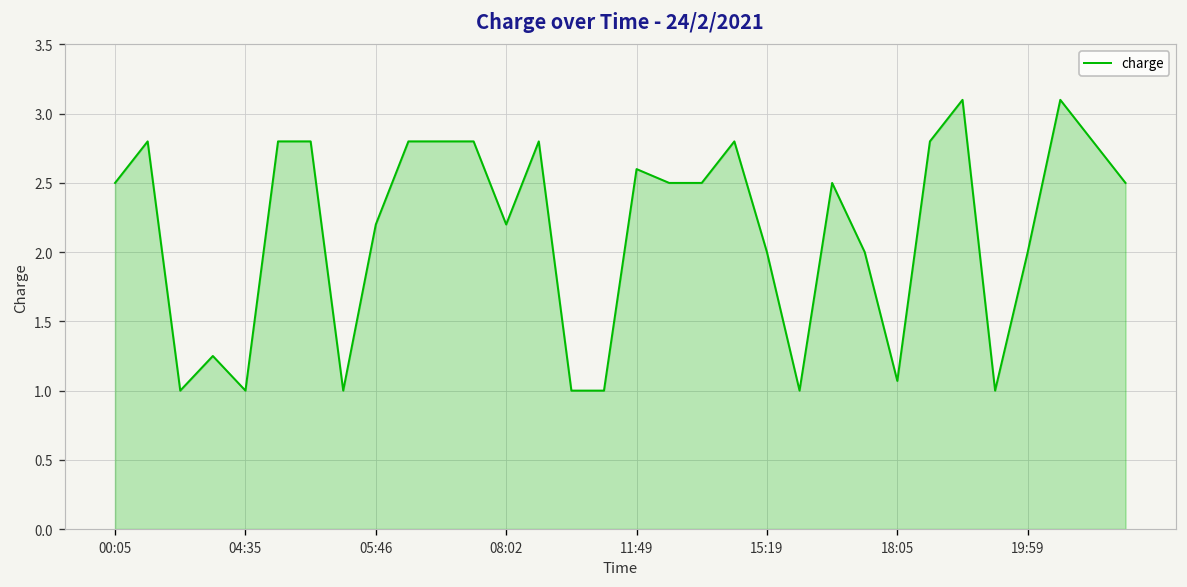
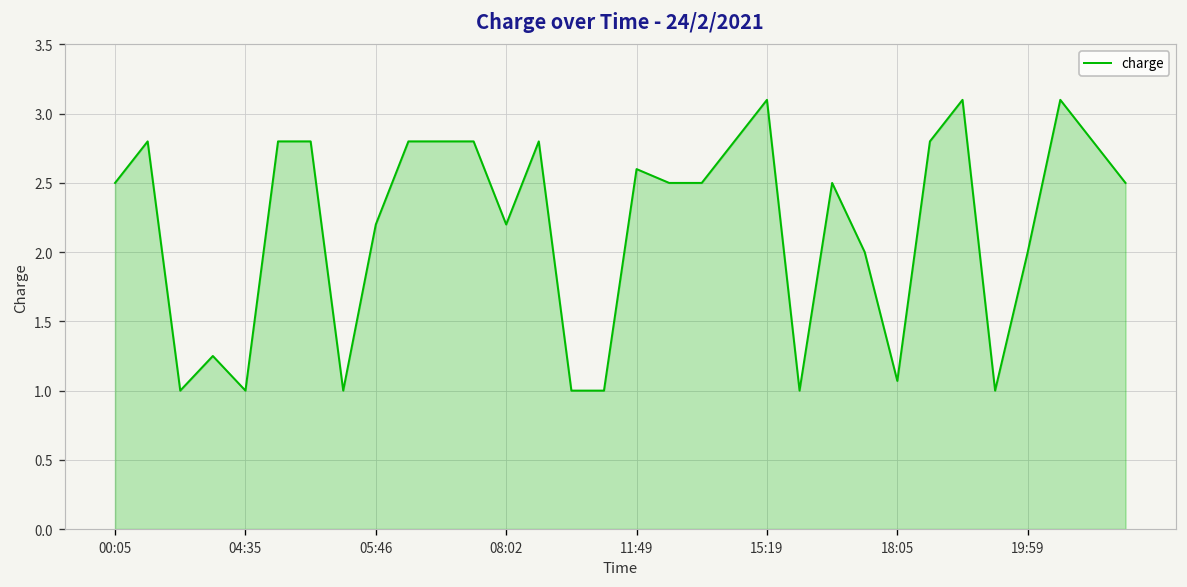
15:19: 2.0 -> 3.1
